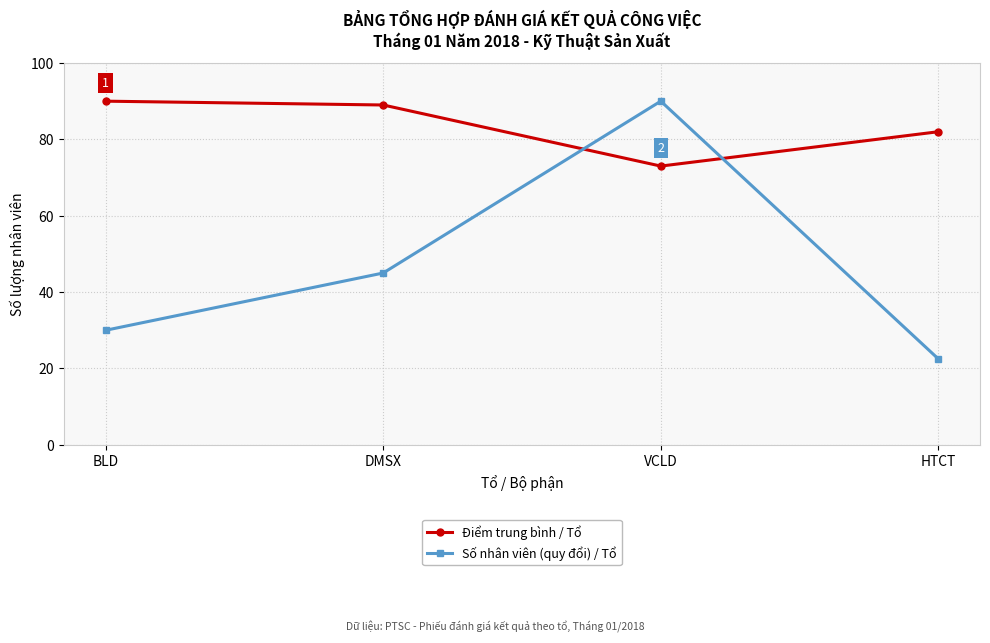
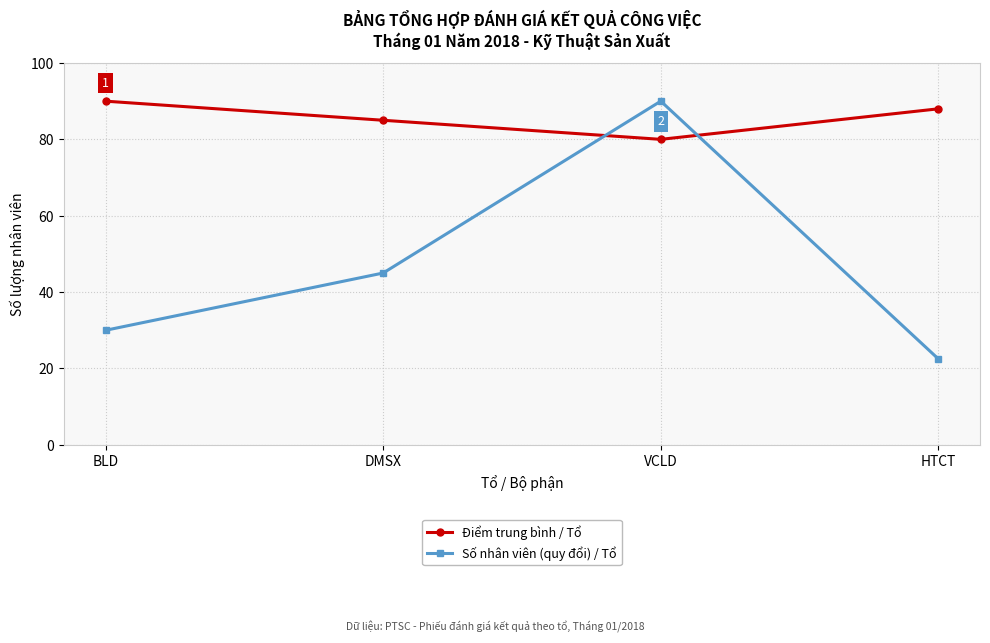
Điểm trung bình / Tổ, DMSX: 89 -> 85
Điểm trung bình / Tổ, VCLD: 73 -> 80
Điểm trung bình / Tổ, HTCT: 82 -> 88
